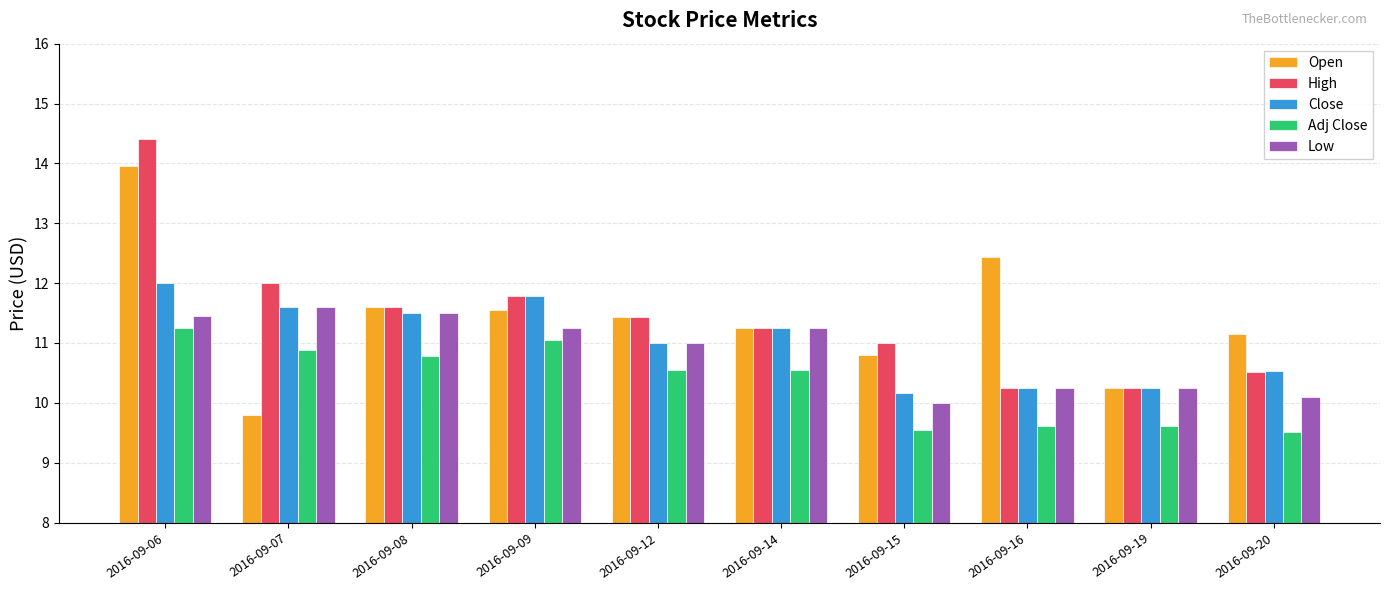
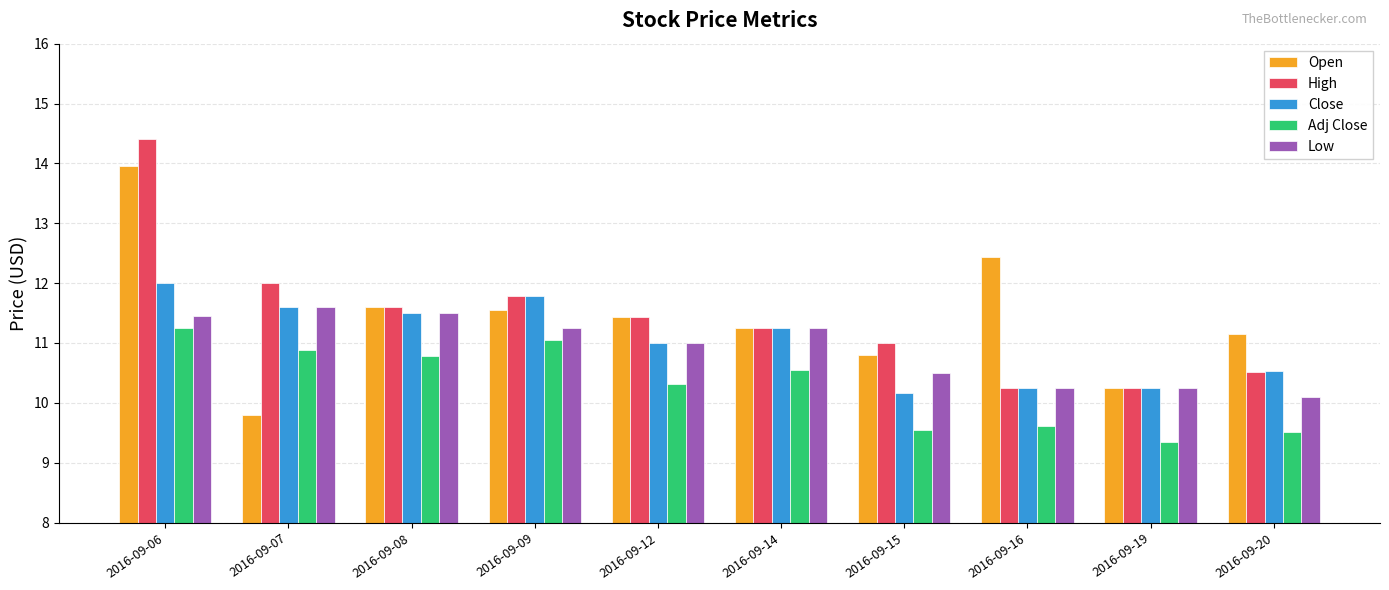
Adj Close, 2016-09-12: 10.5 -> 10.3
Low, 2016-09-15: 10.0 -> 10.5
Adj Close, 2016-09-19: 9.6 -> 9.3
